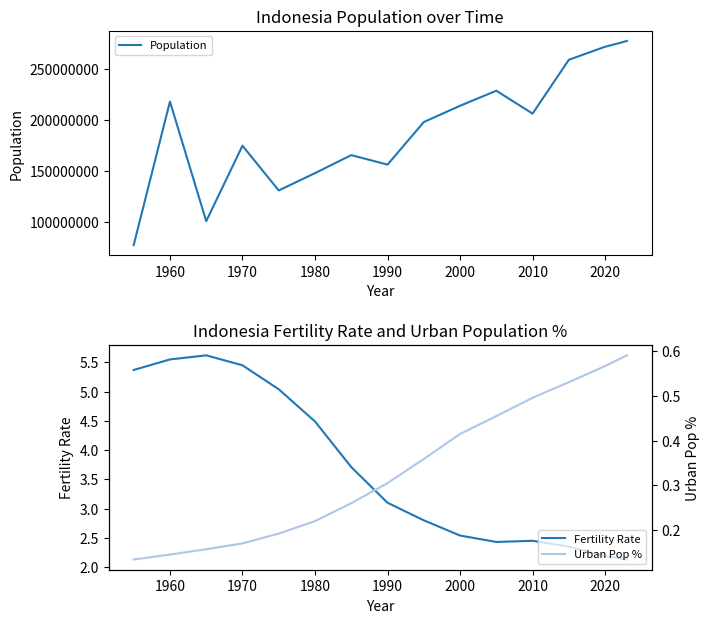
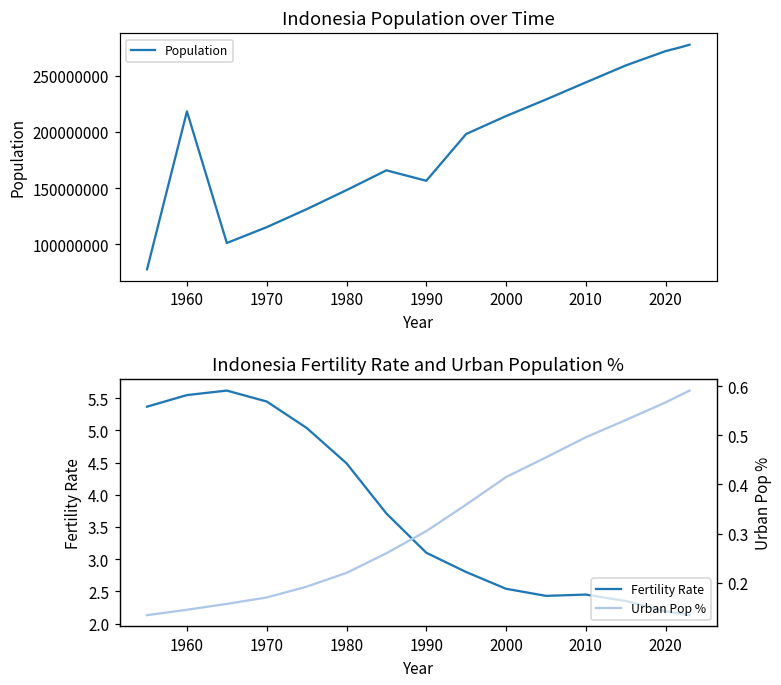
Indonesia Population over Time, 1970: 175000000 -> 115000000
Indonesia Population over Time, 2010: 206000000 -> 244000000
